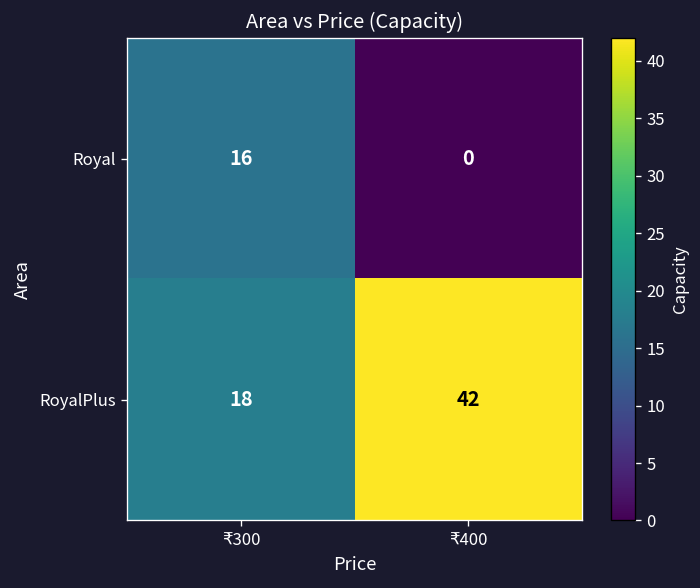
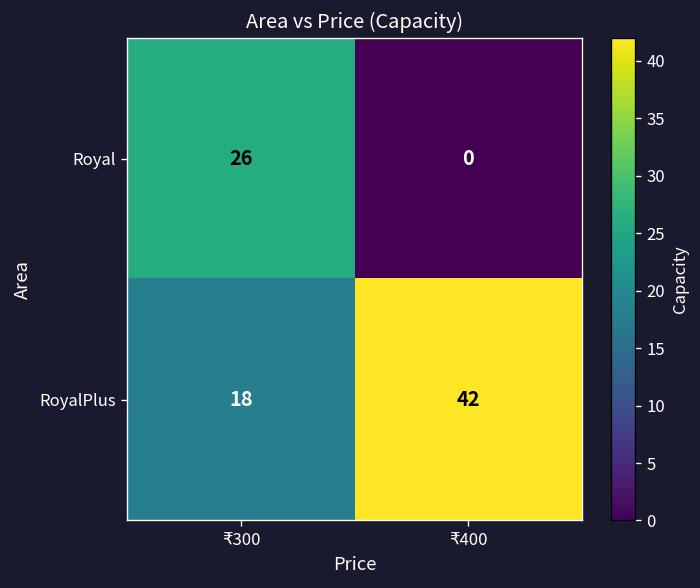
Royal, ₹300: 16 -> 26
